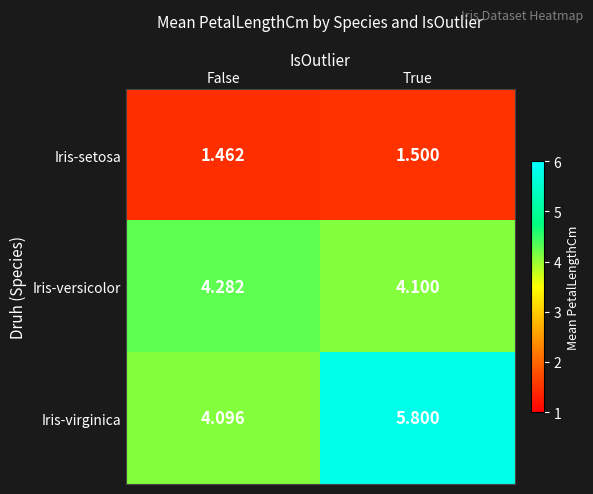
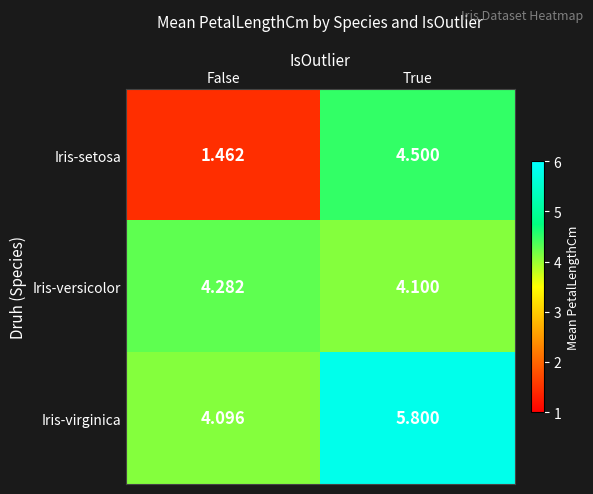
Iris-setosa, True: 1.500 -> 4.500
